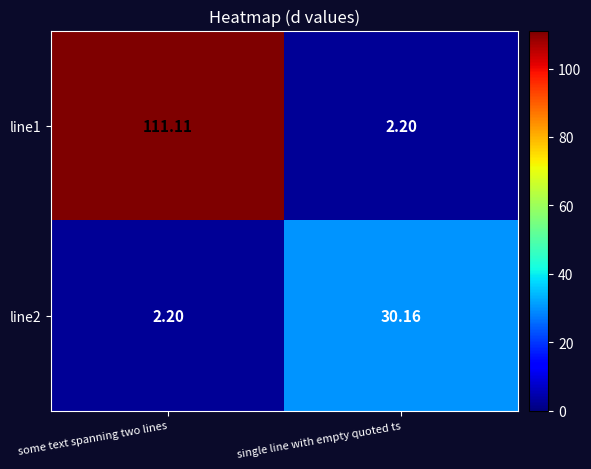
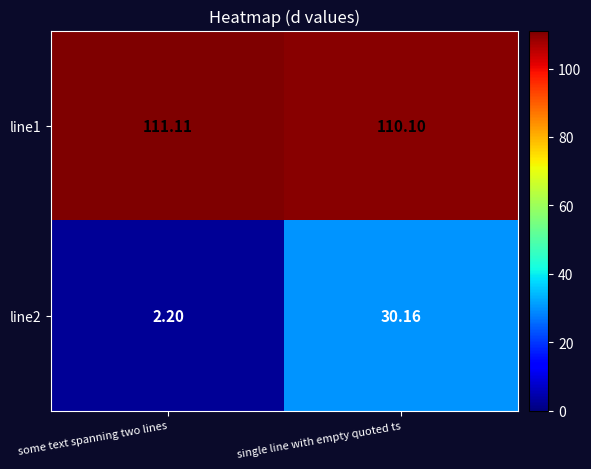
line1, single line with empty quoted ts: 2.20 -> 110.10
